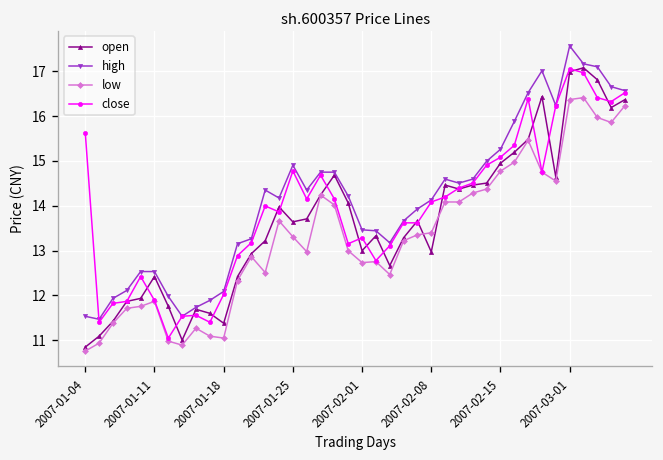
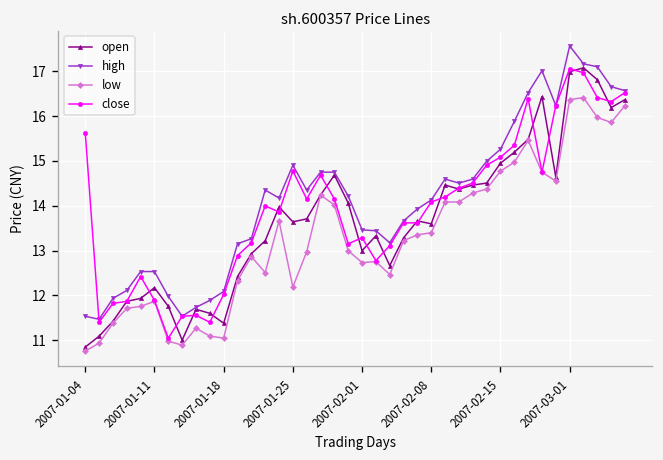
open, 2007-01-11: 12.4 -> 12.2
low, 2007-01-25: 13.3 -> 12.2
open, 2007-02-08: 13.0 -> 13.6
